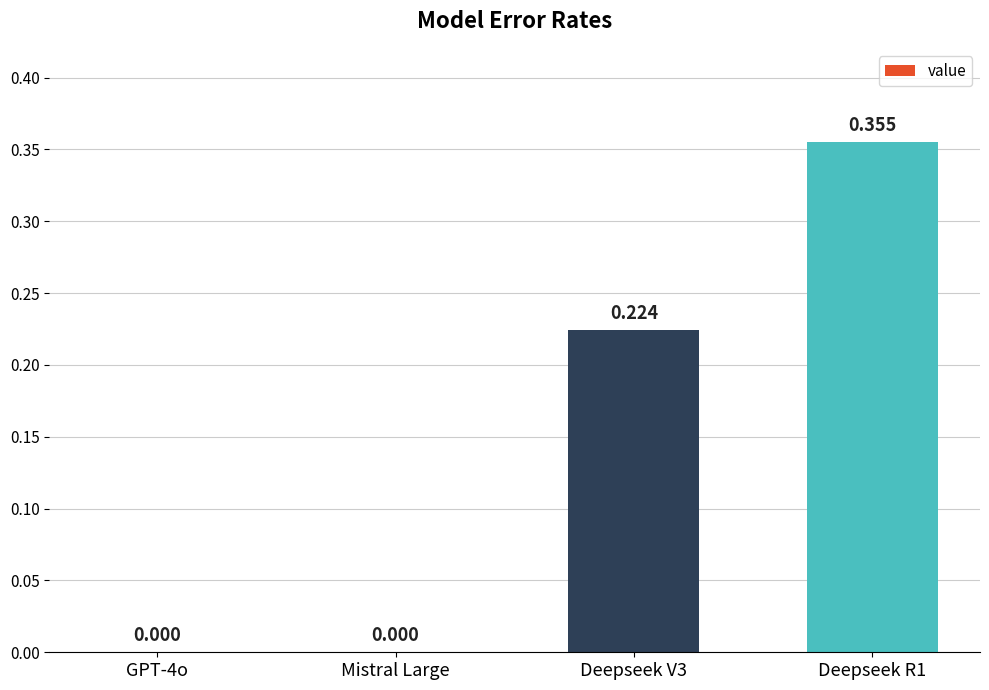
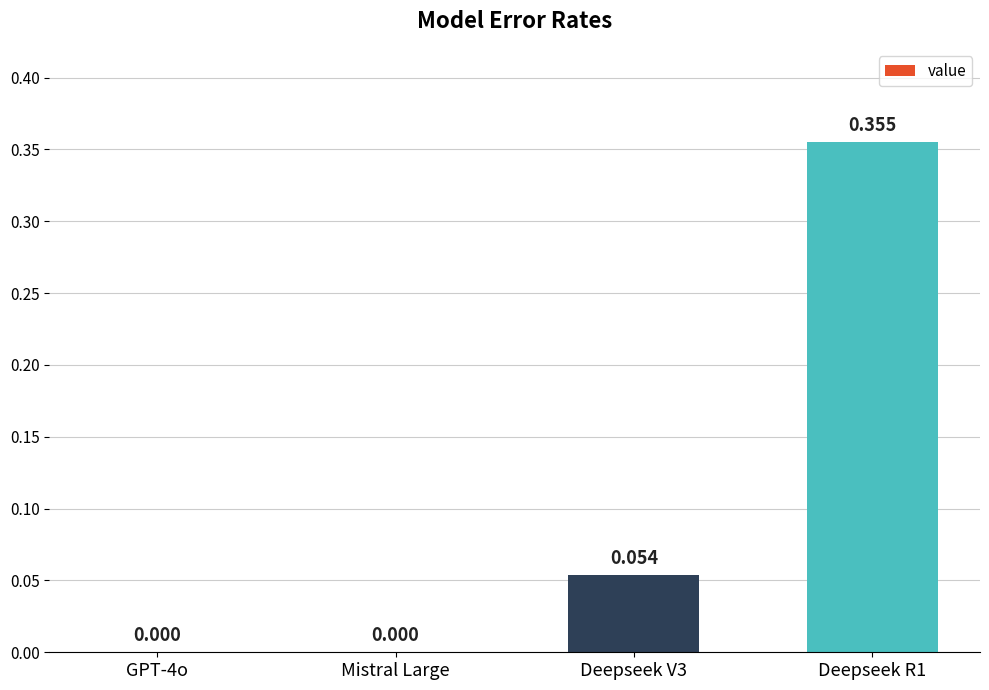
Deepseek V3: 0.224 -> 0.054
